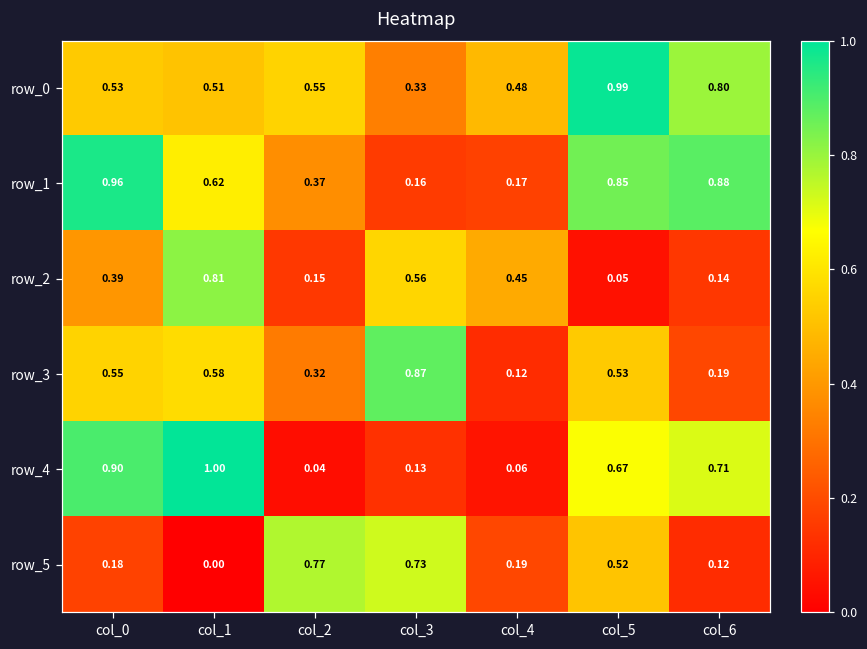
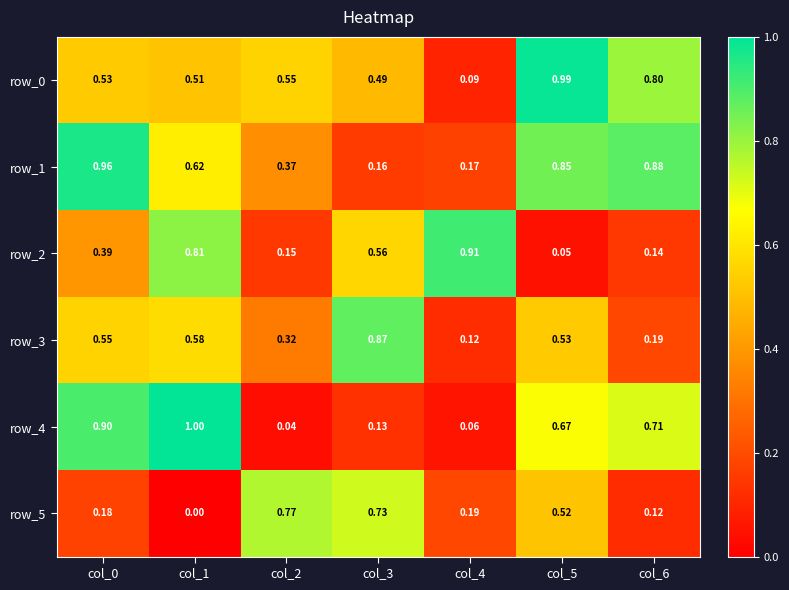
row_0, col_3: 0.33 -> 0.49
row_0, col_4: 0.48 -> 0.09
row_2, col_4: 0.45 -> 0.91
